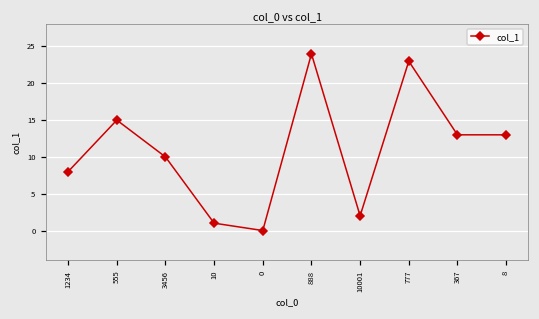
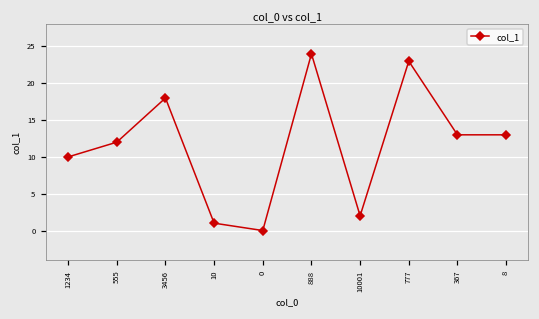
1234: 8 -> 10
555: 15 -> 12
3456: 10 -> 18
